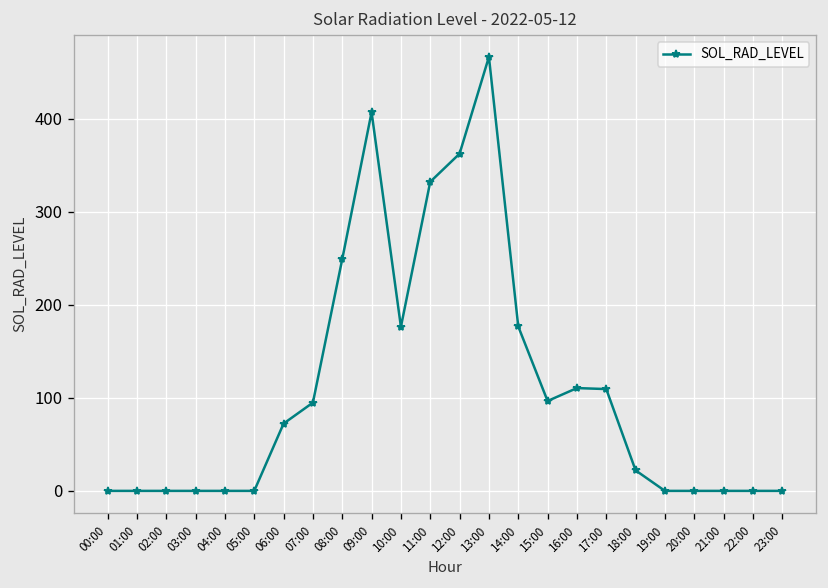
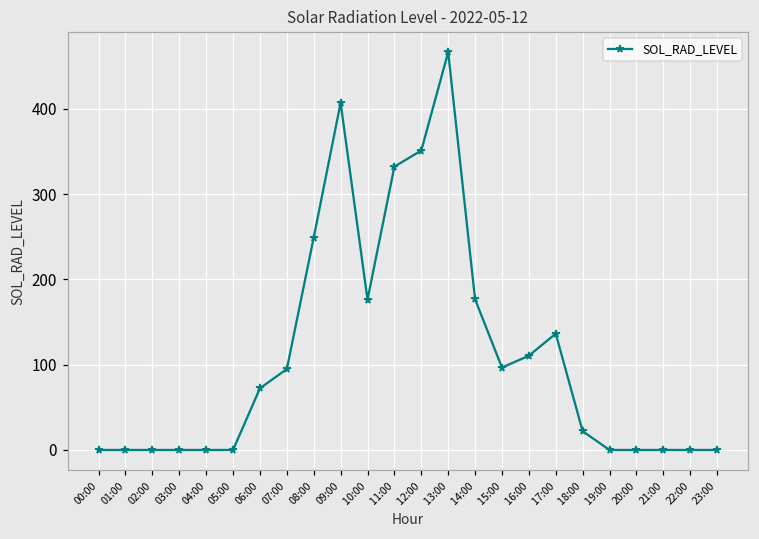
12:00: 360 -> 350
17:00: 110 -> 140
